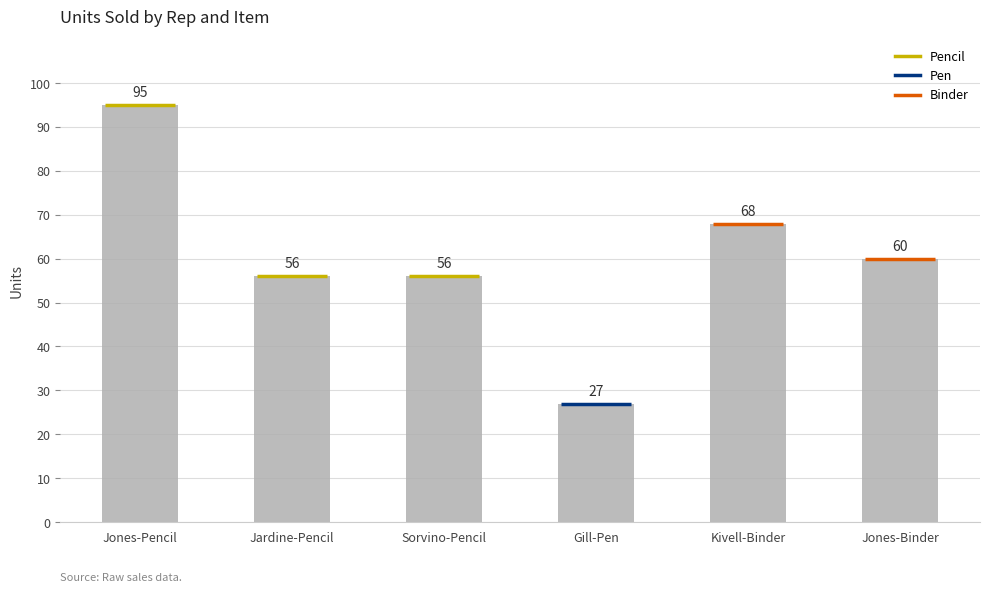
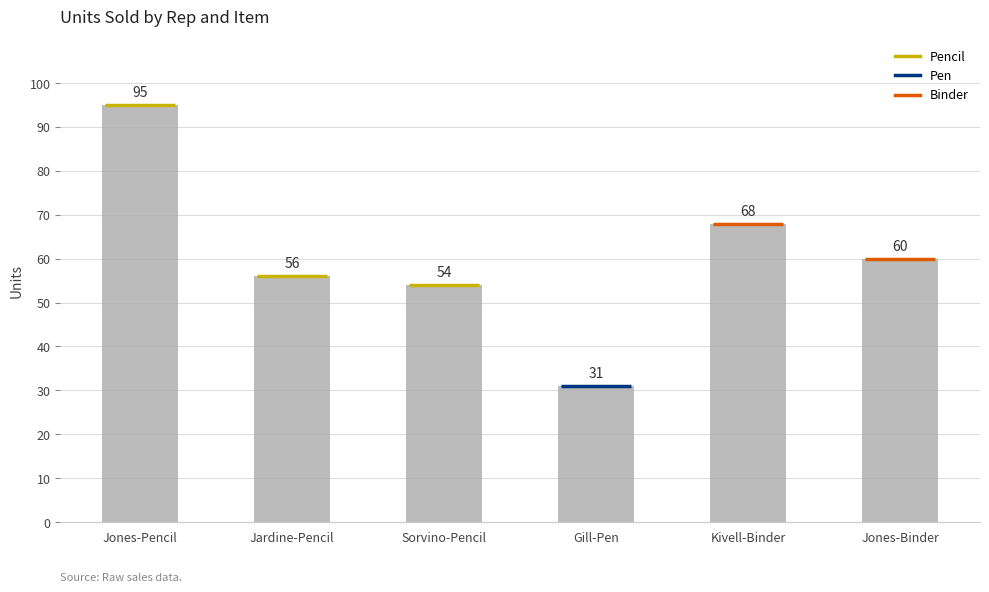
Sorvino-Pencil: 56 -> 54
Gill-Pen: 27 -> 31
